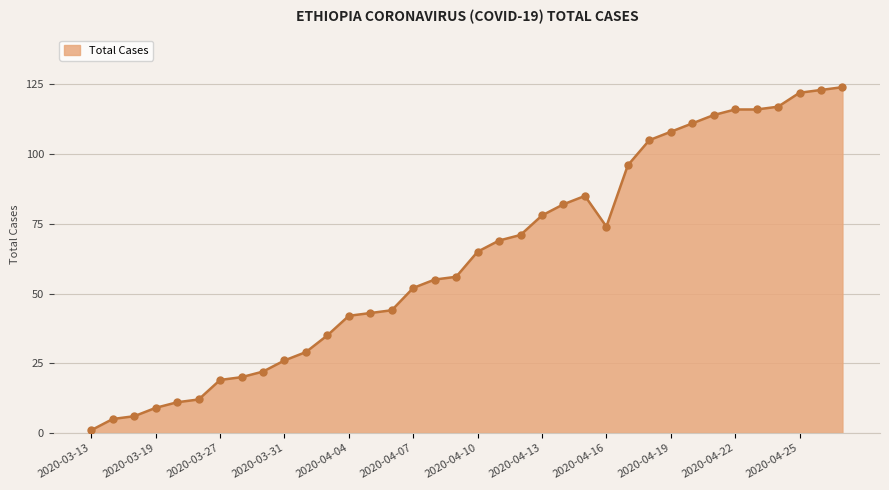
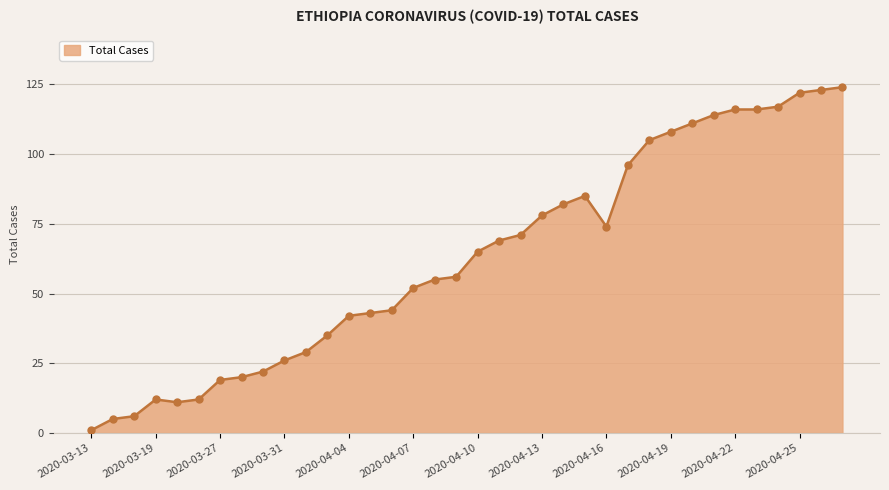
2020-03-19: 9 -> 12
